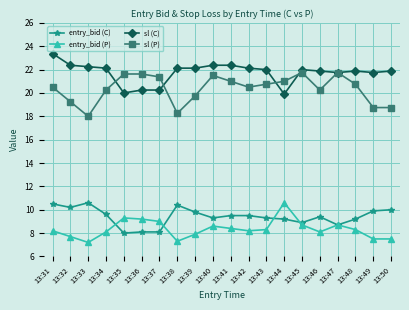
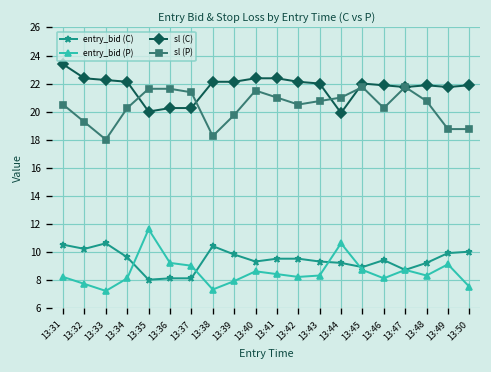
entry_bid (P), 13:35: 9.3 -> 11.6
entry_bid (P), 13:49: 7.5 -> 9.1
